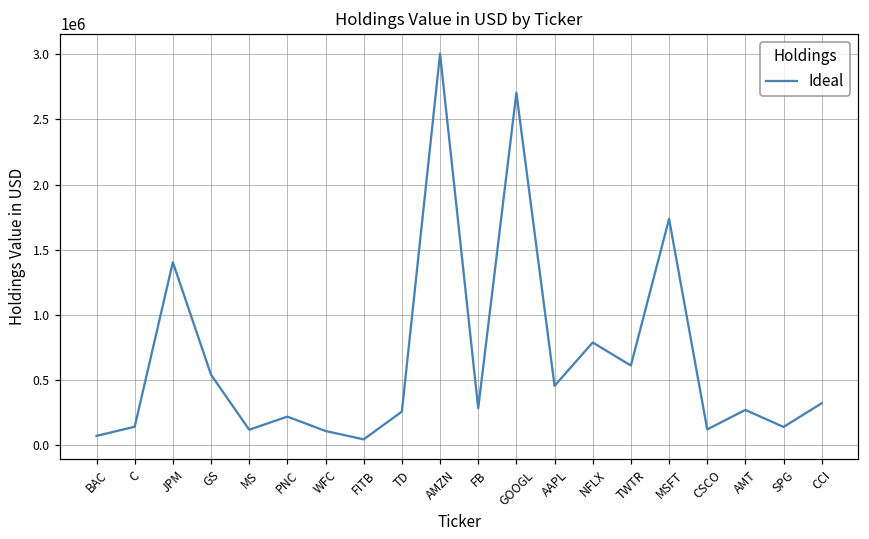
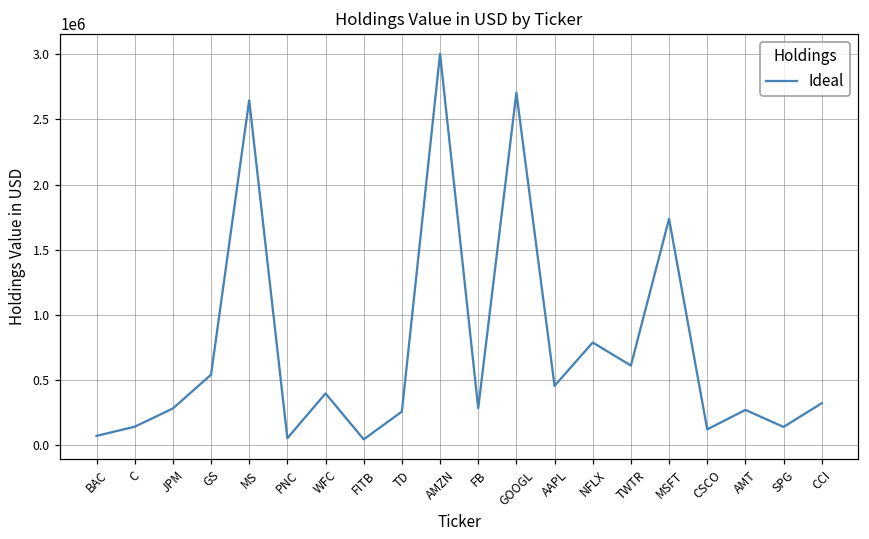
JPM: 1400000 -> 280000
MS: 120000 -> 2650000
PNC: 220000 -> 50000
WFC: 110000 -> 400000
